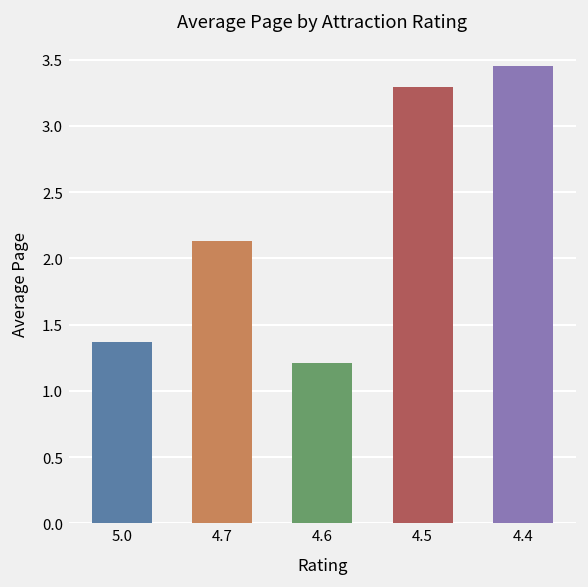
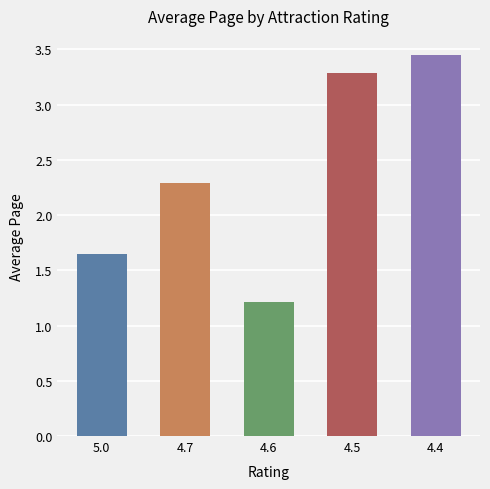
5.0: 1.37 -> 1.65
4.7: 2.13 -> 2.29
